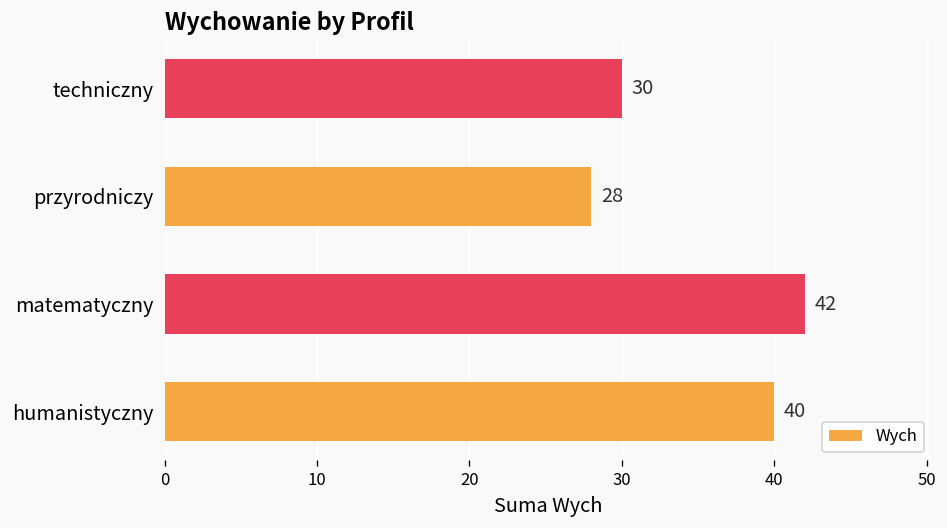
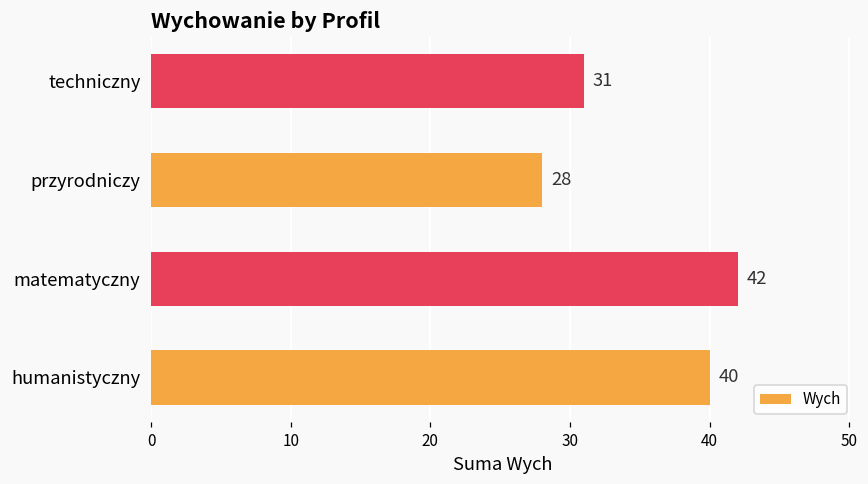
techniczny: 30 -> 31
